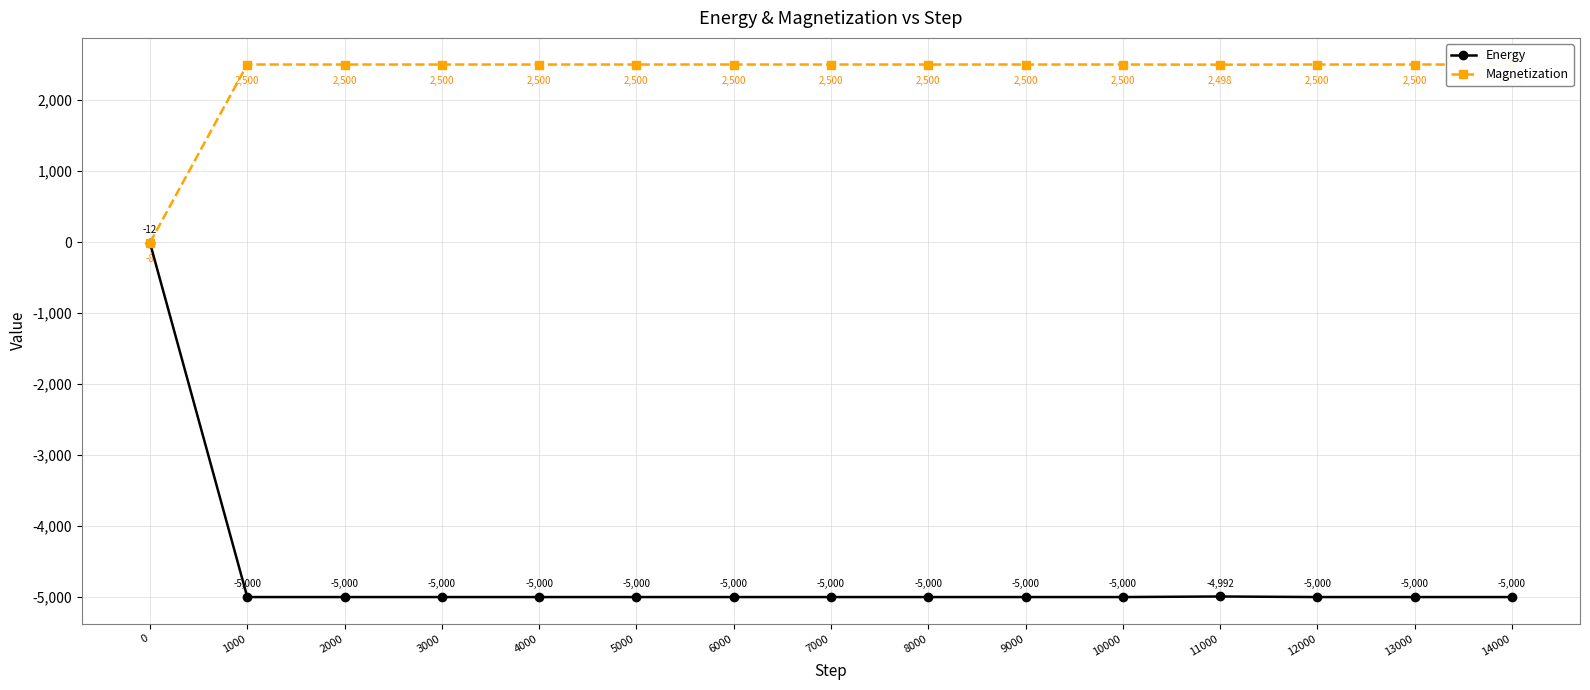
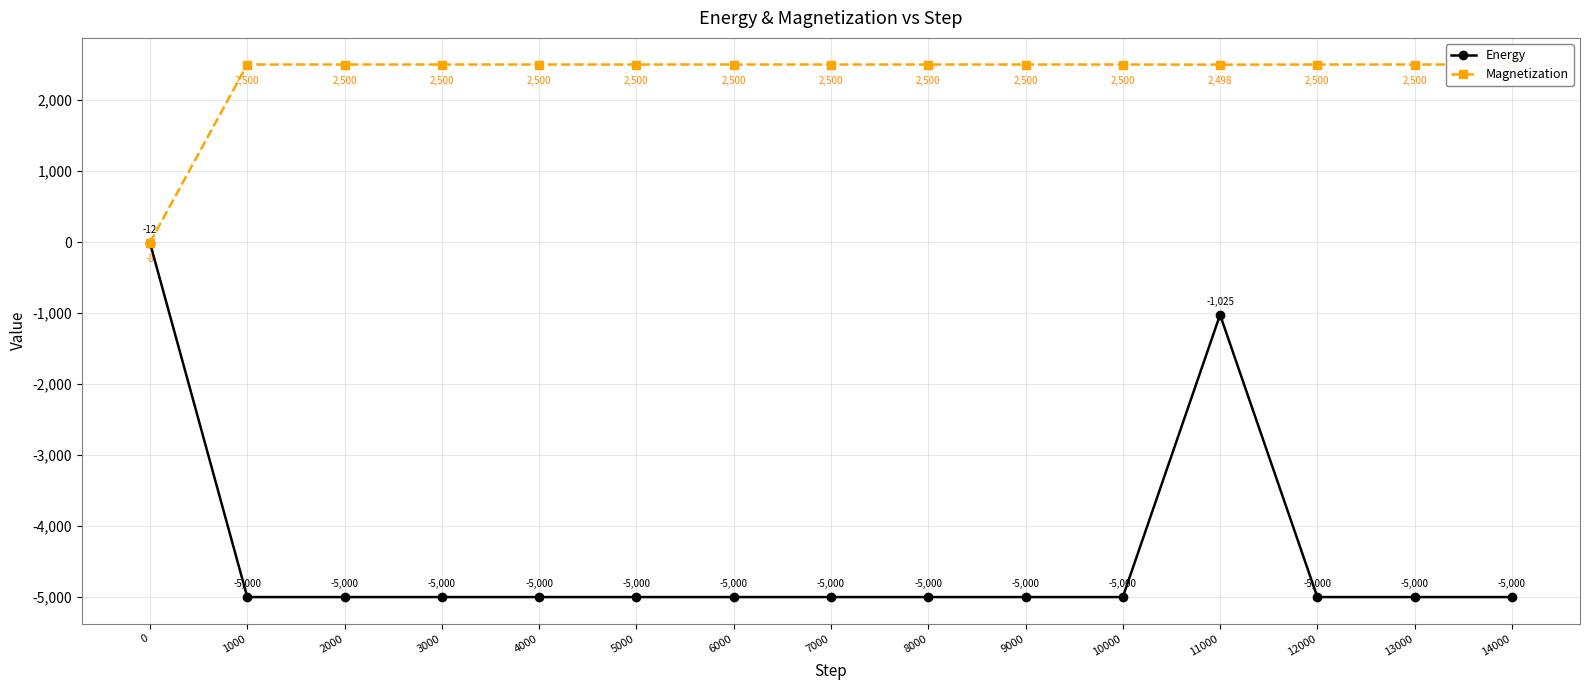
Energy, 11000: -4,992 -> -1,025
